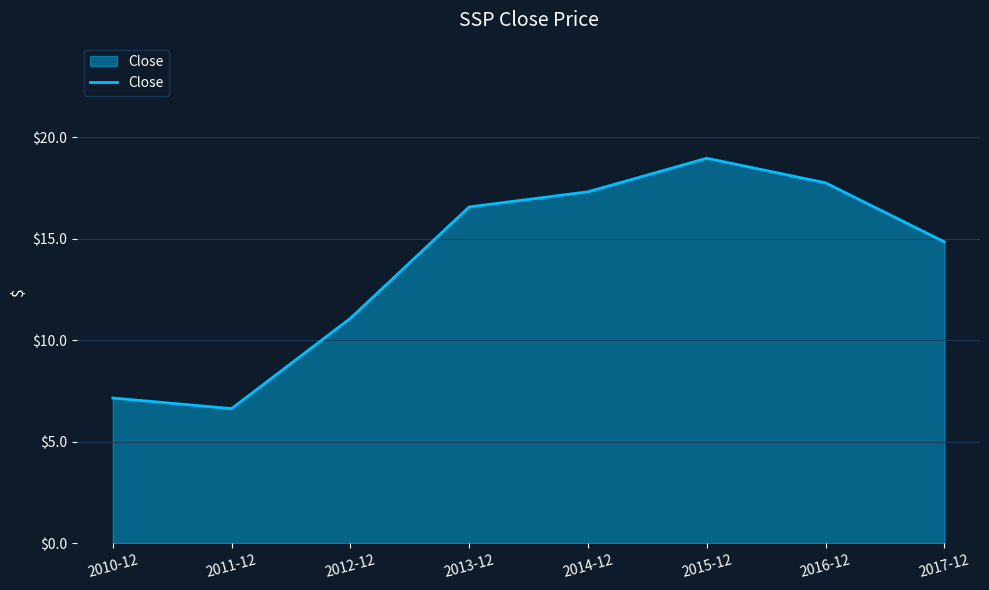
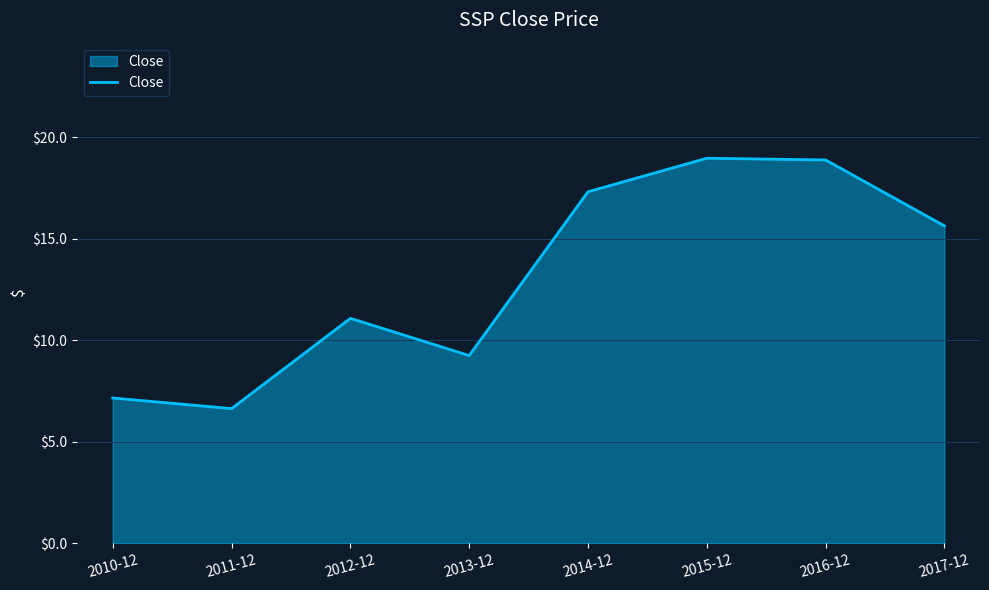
2013-12: $16.6 -> $9.3
2016-12: $17.8 -> $18.9
2017-12: $14.9 -> $15.6
